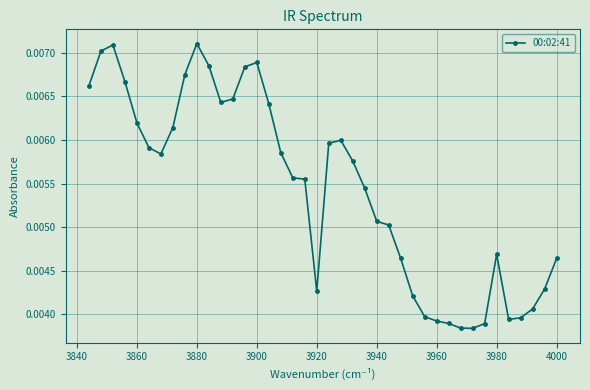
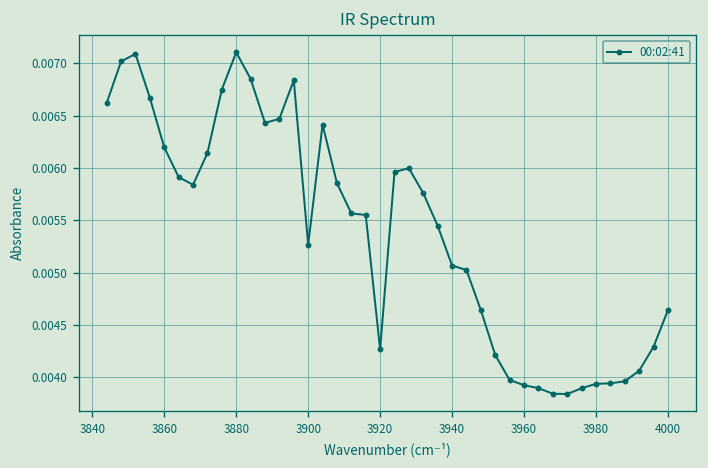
3900: 0.0069 -> 0.0053
3980: 0.0047 -> 0.0039
